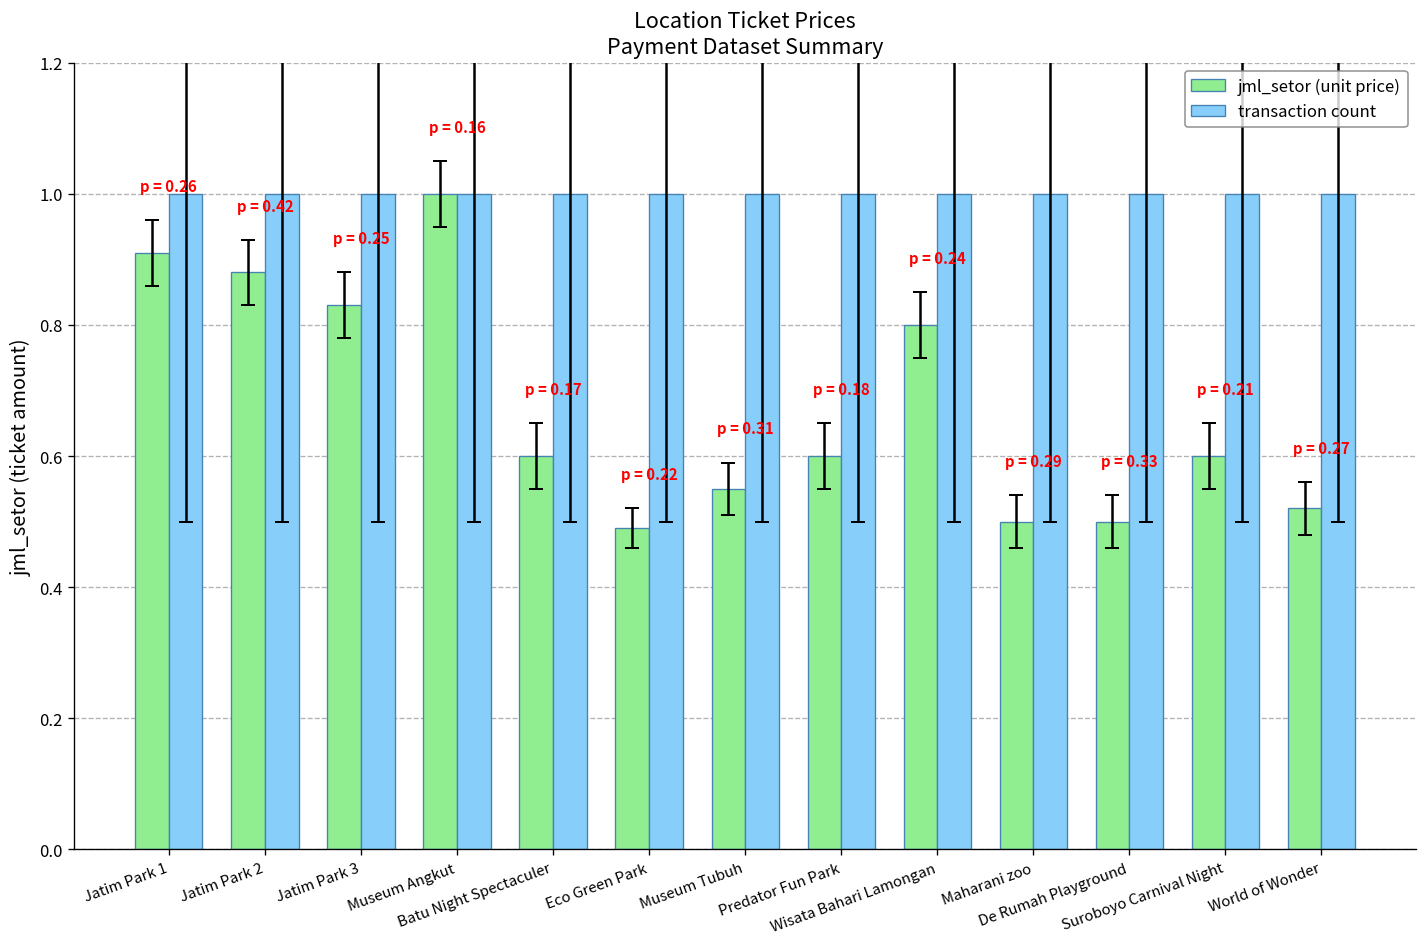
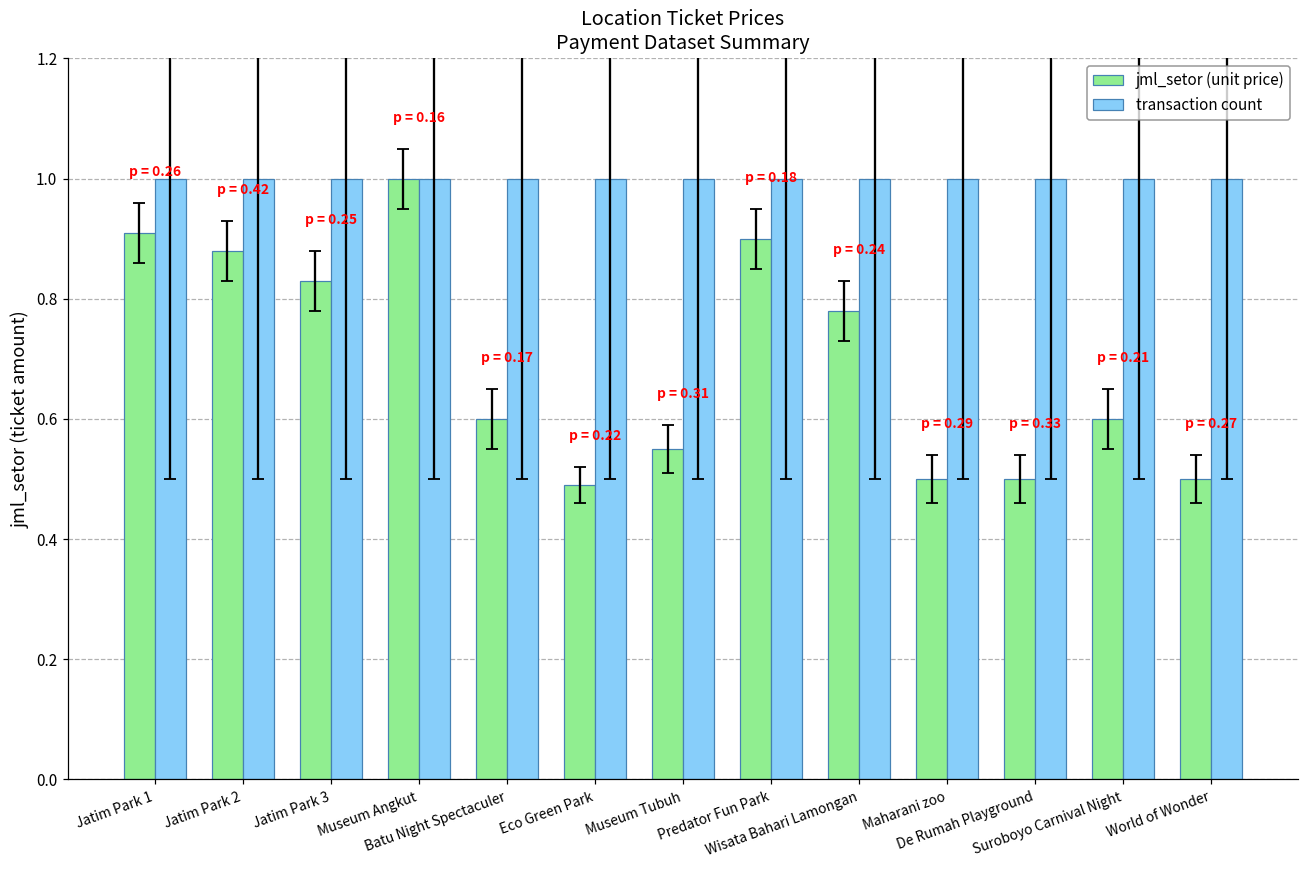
jml_setor (unit price), Predator Fun Park: 0.60 -> 0.90
jml_setor (unit price), Wisata Bahari Lamongan: 0.80 -> 0.78
jml_setor (unit price), World of Wonder: 0.52 -> 0.50
